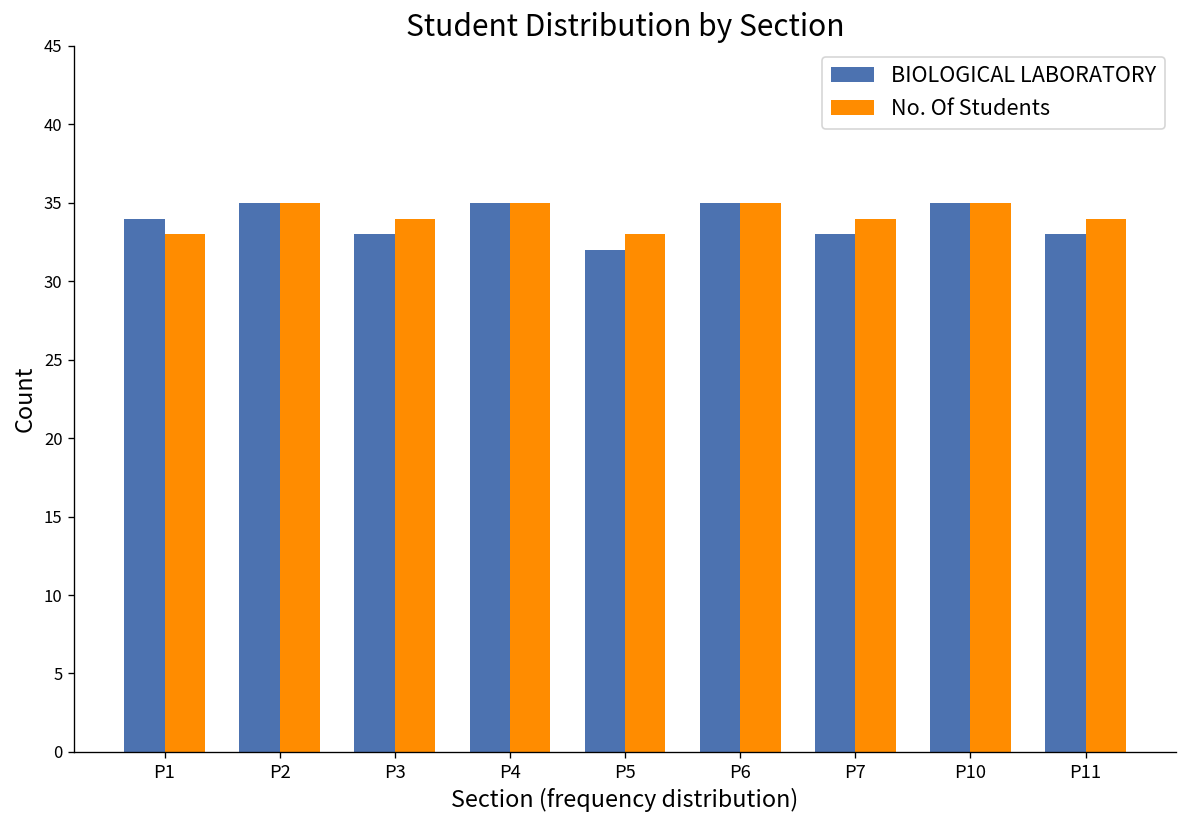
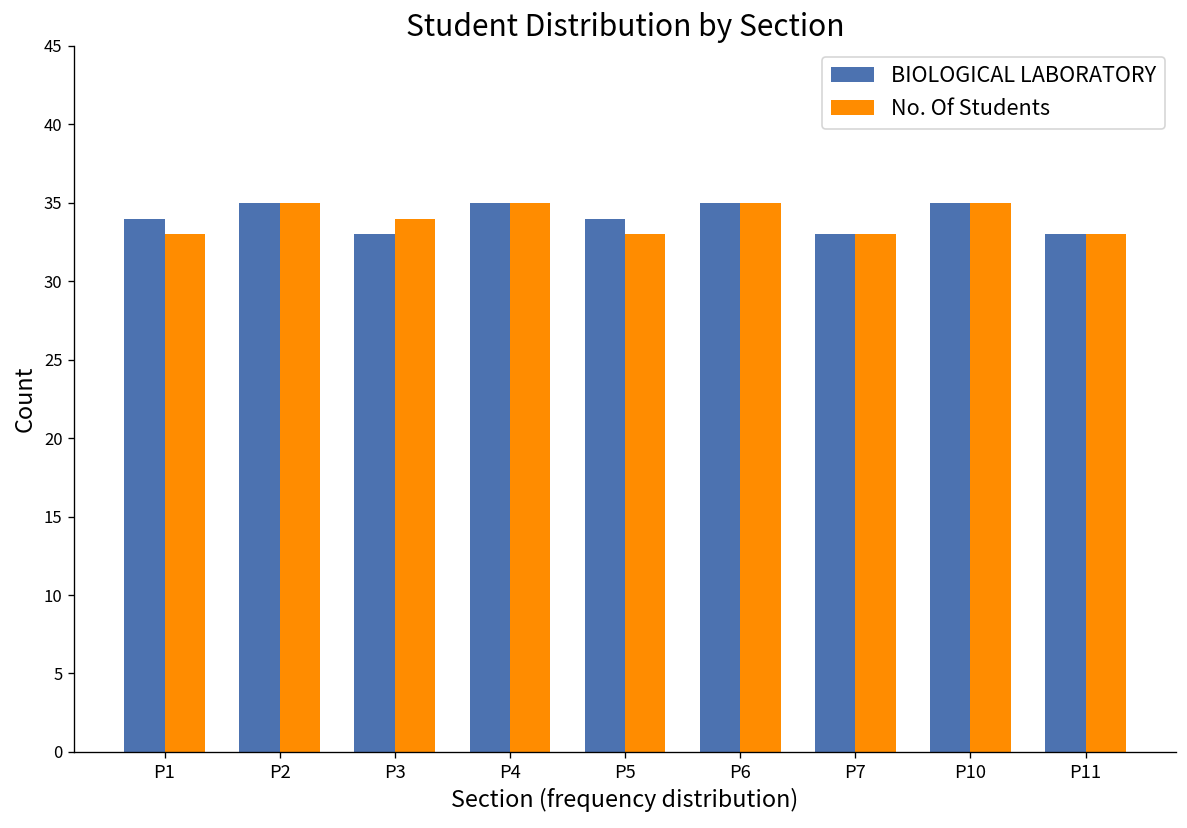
BIOLOGICAL LABORATORY, P5: 32 -> 34
No. Of Students, P7: 34 -> 33
No. Of Students, P11: 34 -> 33
